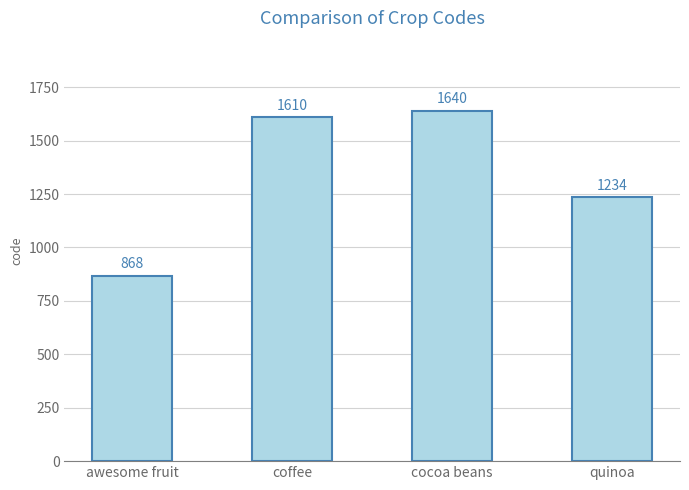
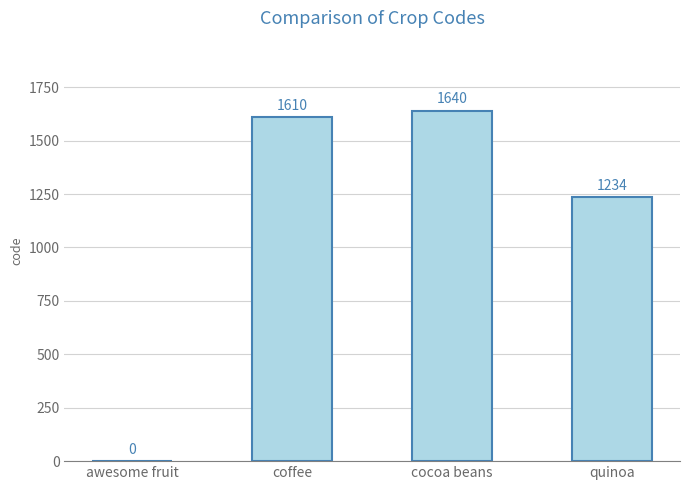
awesome fruit: 868 -> 0
